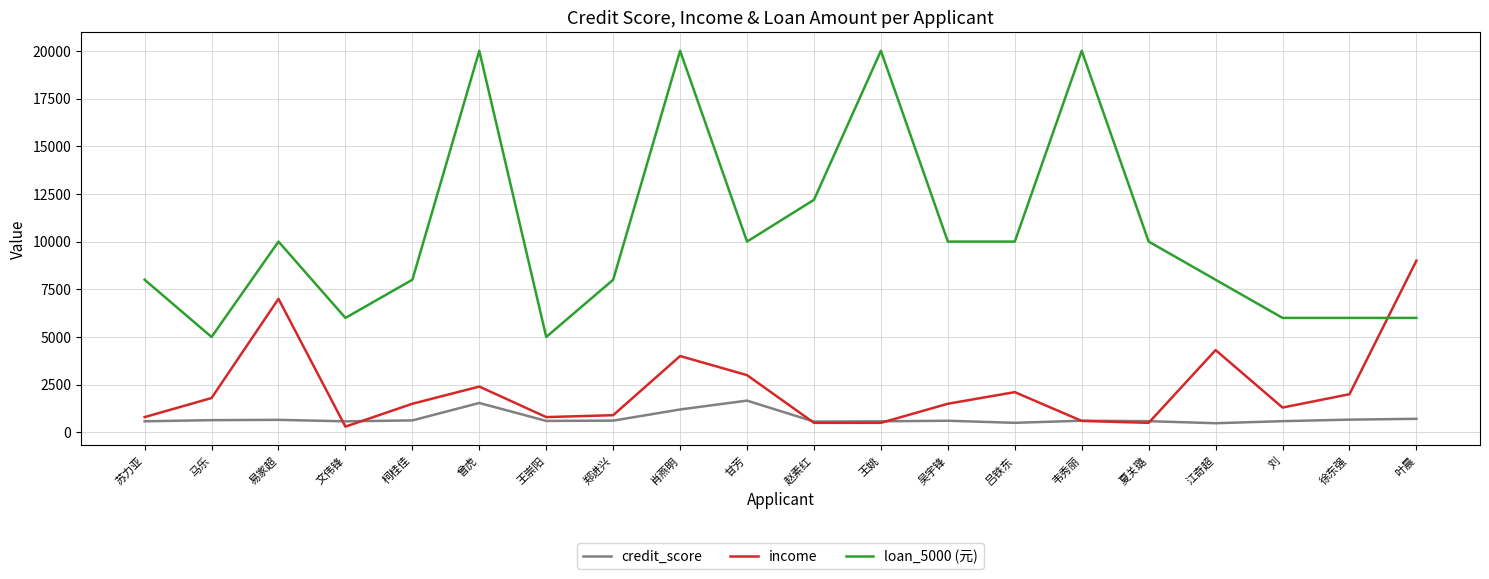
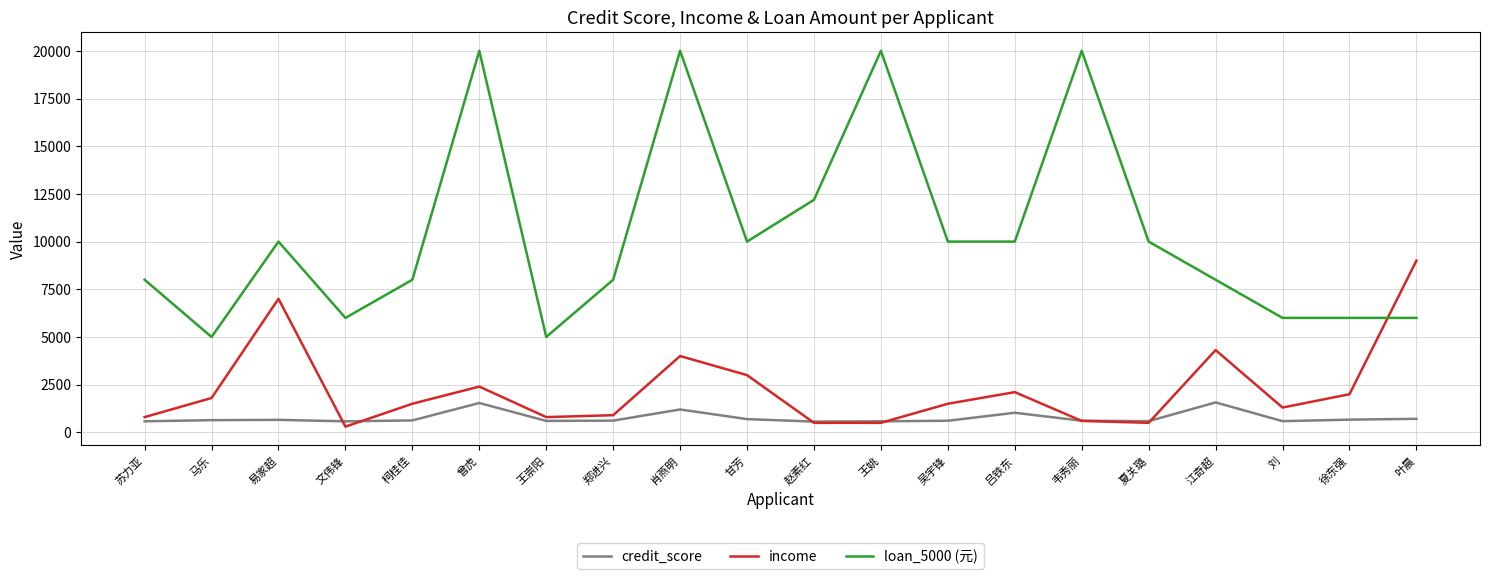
credit_score, 甘芳: 1700 -> 700
credit_score, 吕铁东: 500 -> 1000
credit_score, 江奇超: 500 -> 1600
